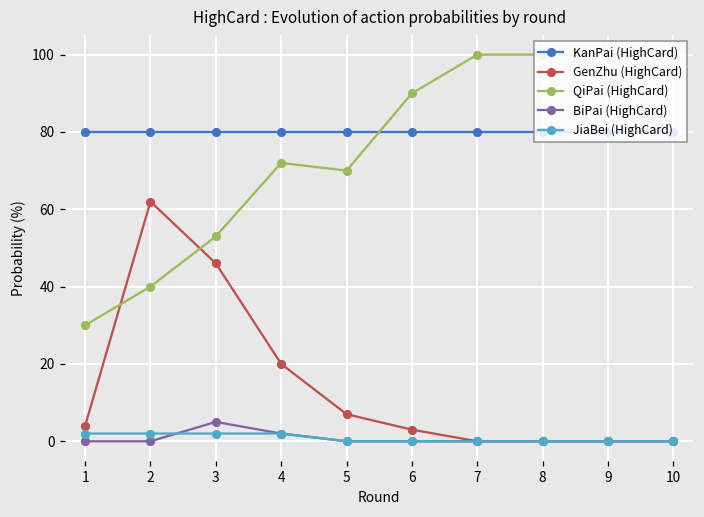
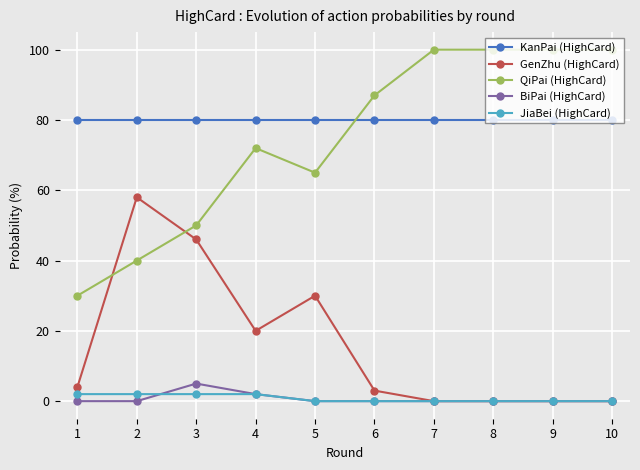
GenZhu (HighCard), 2: 62 -> 58
QiPai (HighCard), 3: 53 -> 50
GenZhu (HighCard), 5: 7 -> 30
QiPai (HighCard), 5: 70 -> 65
QiPai (HighCard), 6: 90 -> 87
